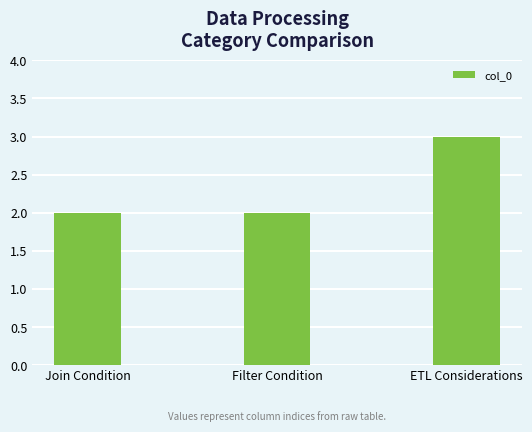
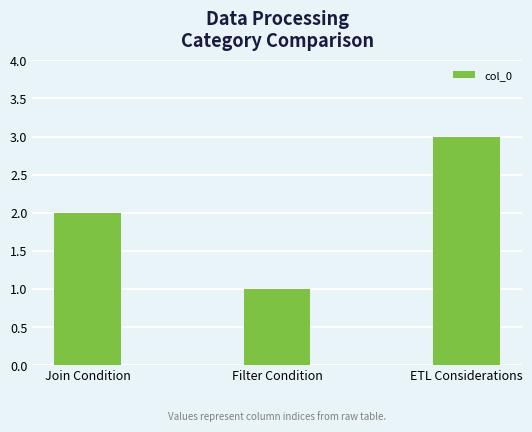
Filter Condition: 2 -> 1
